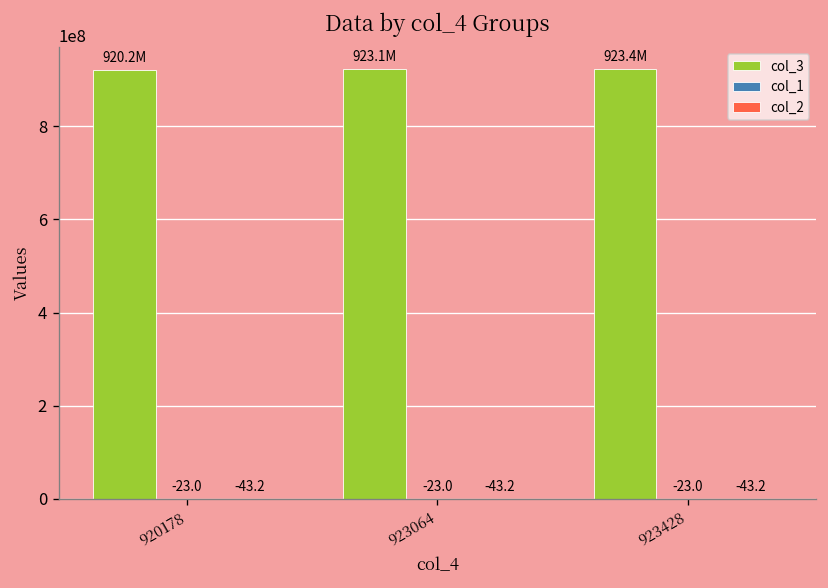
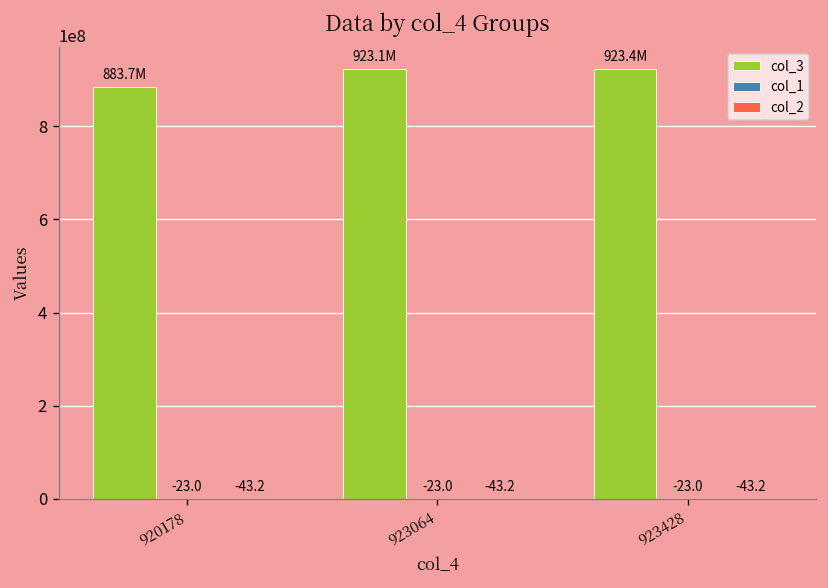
col_3, 920178: 920.2M -> 883.7M
